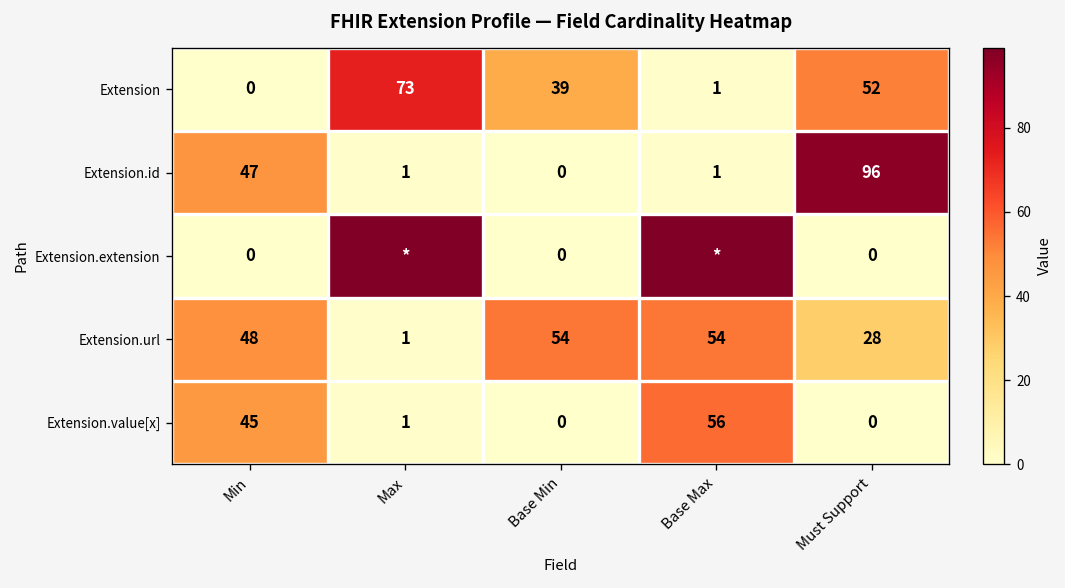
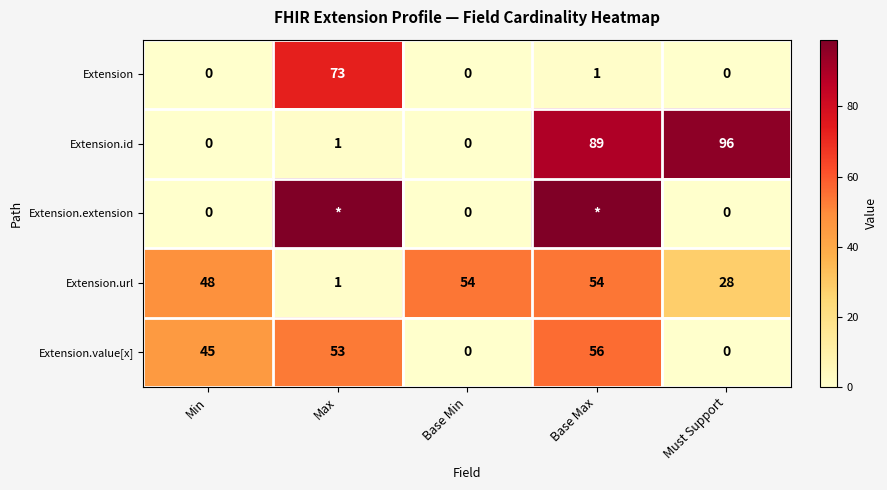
Extension, Base Min: 39 -> 0
Extension, Must Support: 52 -> 0
Extension.id, Min: 47 -> 0
Extension.id, Base Max: 1 -> 89
Extension.value[x], Max: 1 -> 53
